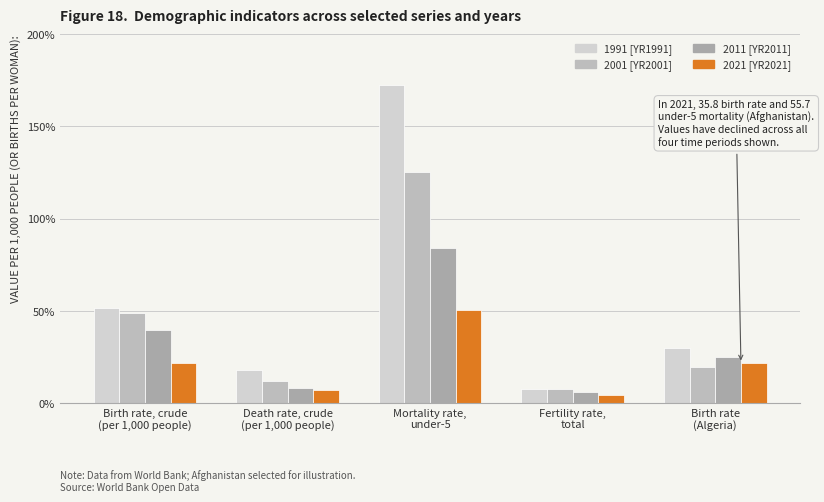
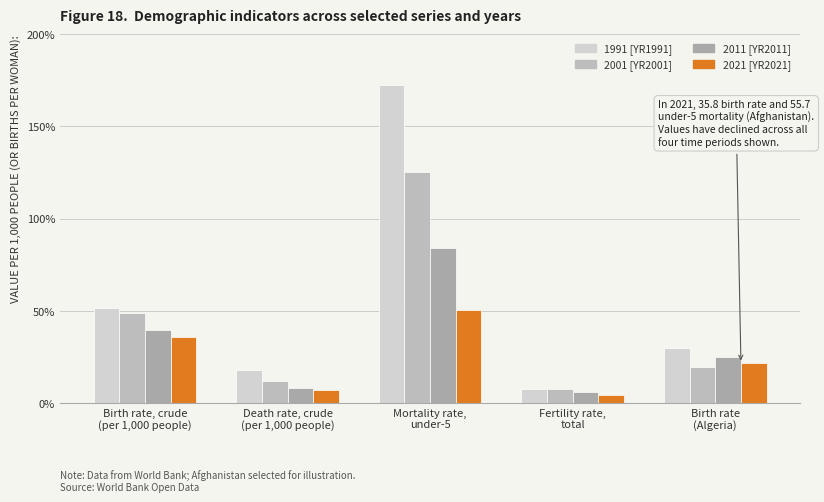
2021 [YR2021], Birth rate, crude (per 1,000 people): 22% -> 36%
